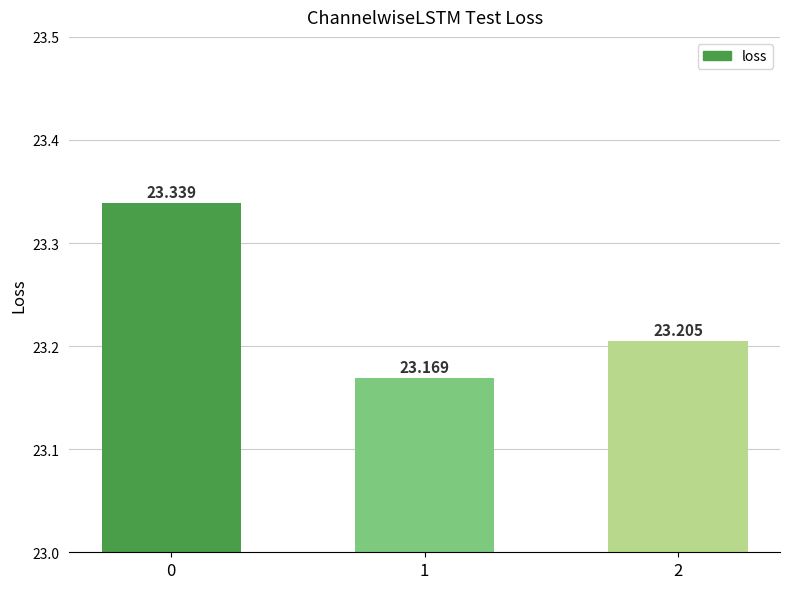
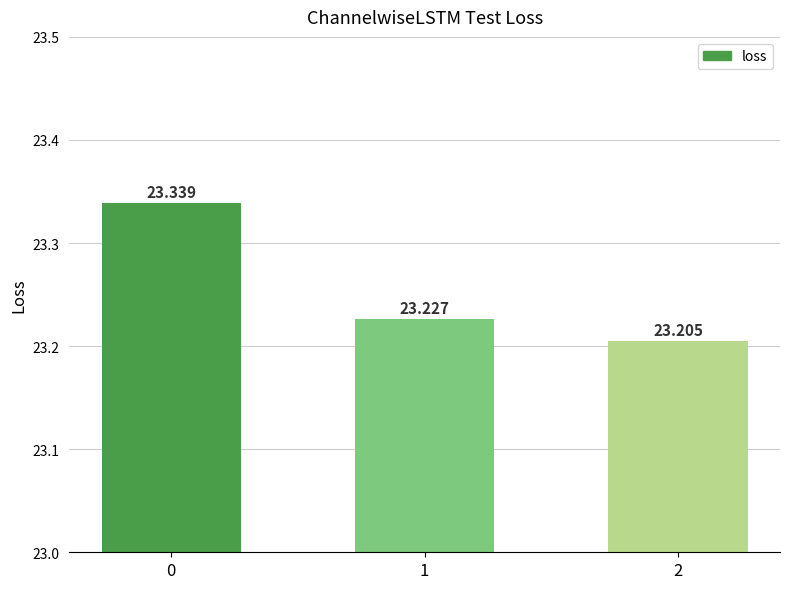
1: 23.169 -> 23.227
